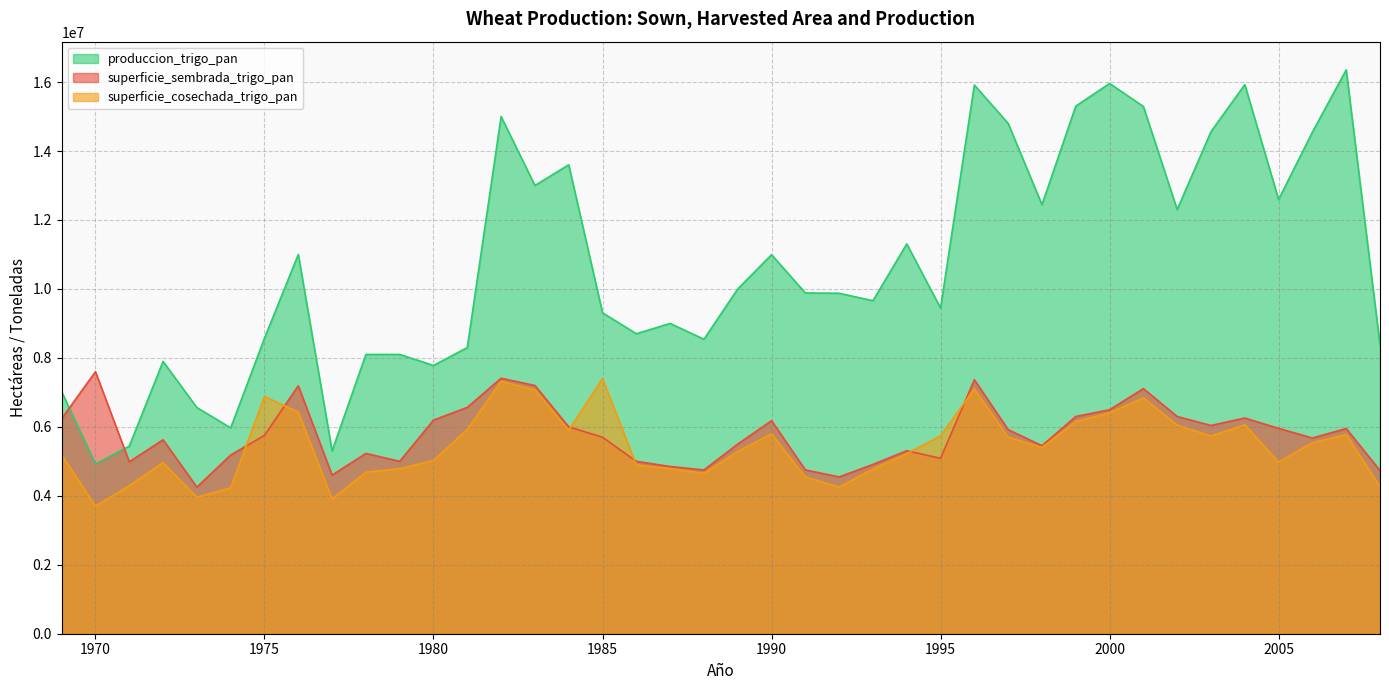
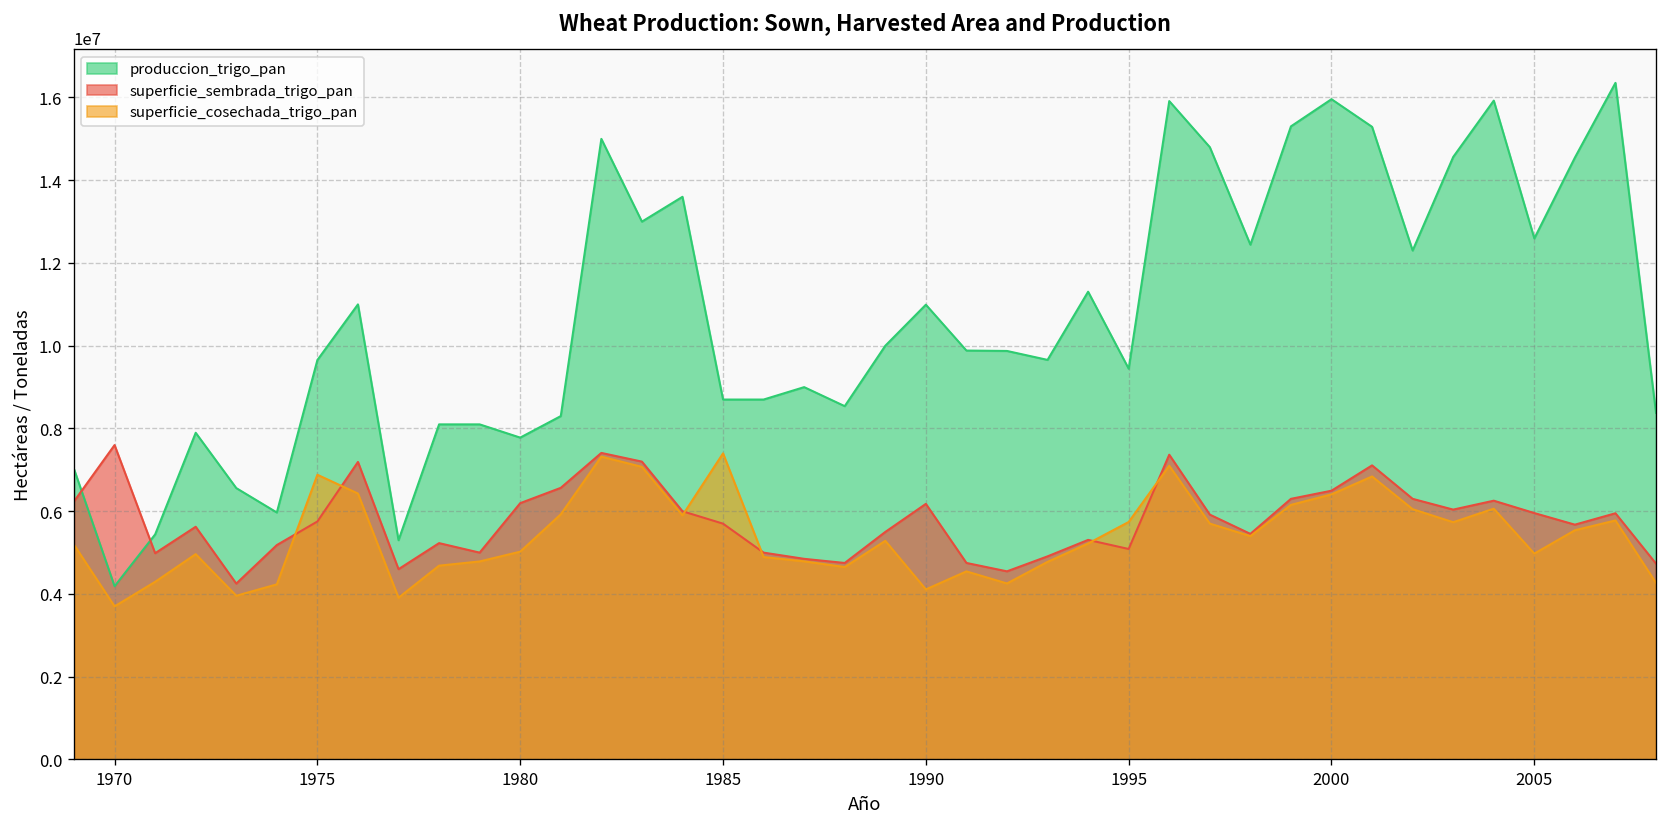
produccion_trigo_pan, 1970: 4900000 -> 4200000
produccion_trigo_pan, 1975: 8600000 -> 9700000
produccion_trigo_pan, 1985: 9300000 -> 8700000
superficie_cosechada_trigo_pan, 1990: 5800000 -> 4100000
